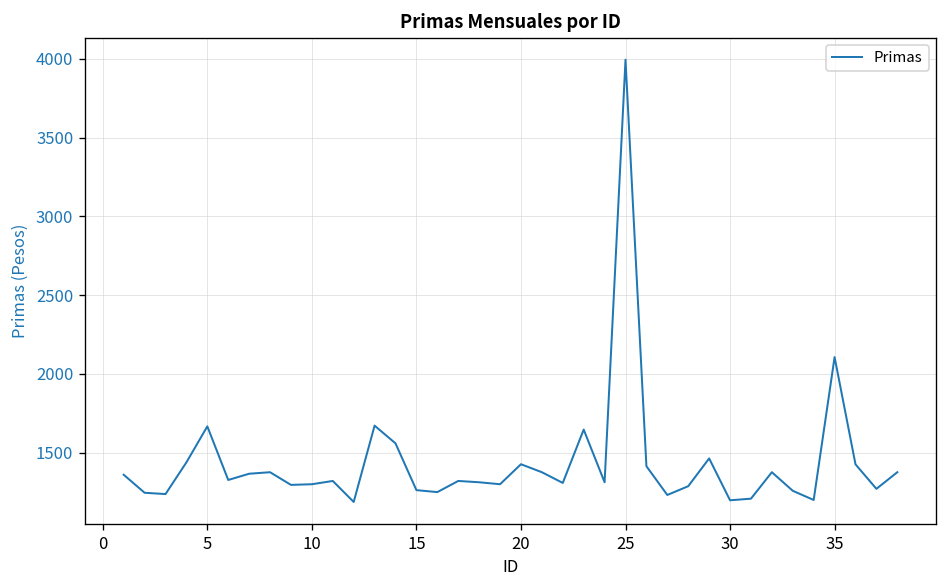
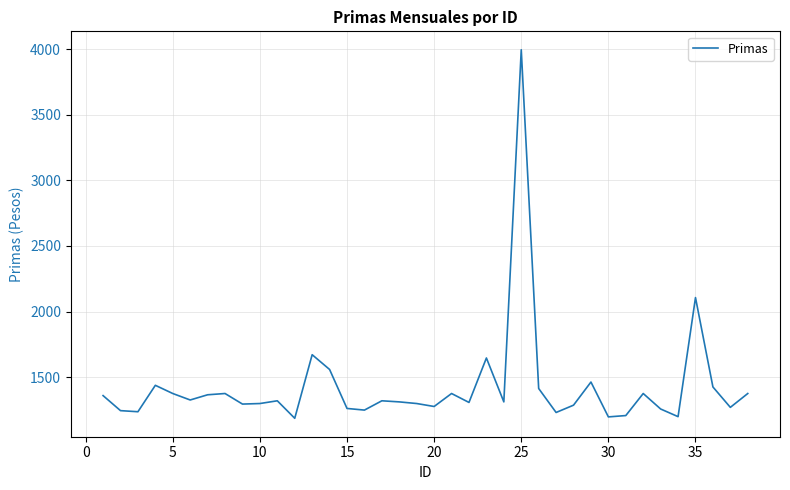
5: 1670 -> 1380
20: 1430 -> 1280
